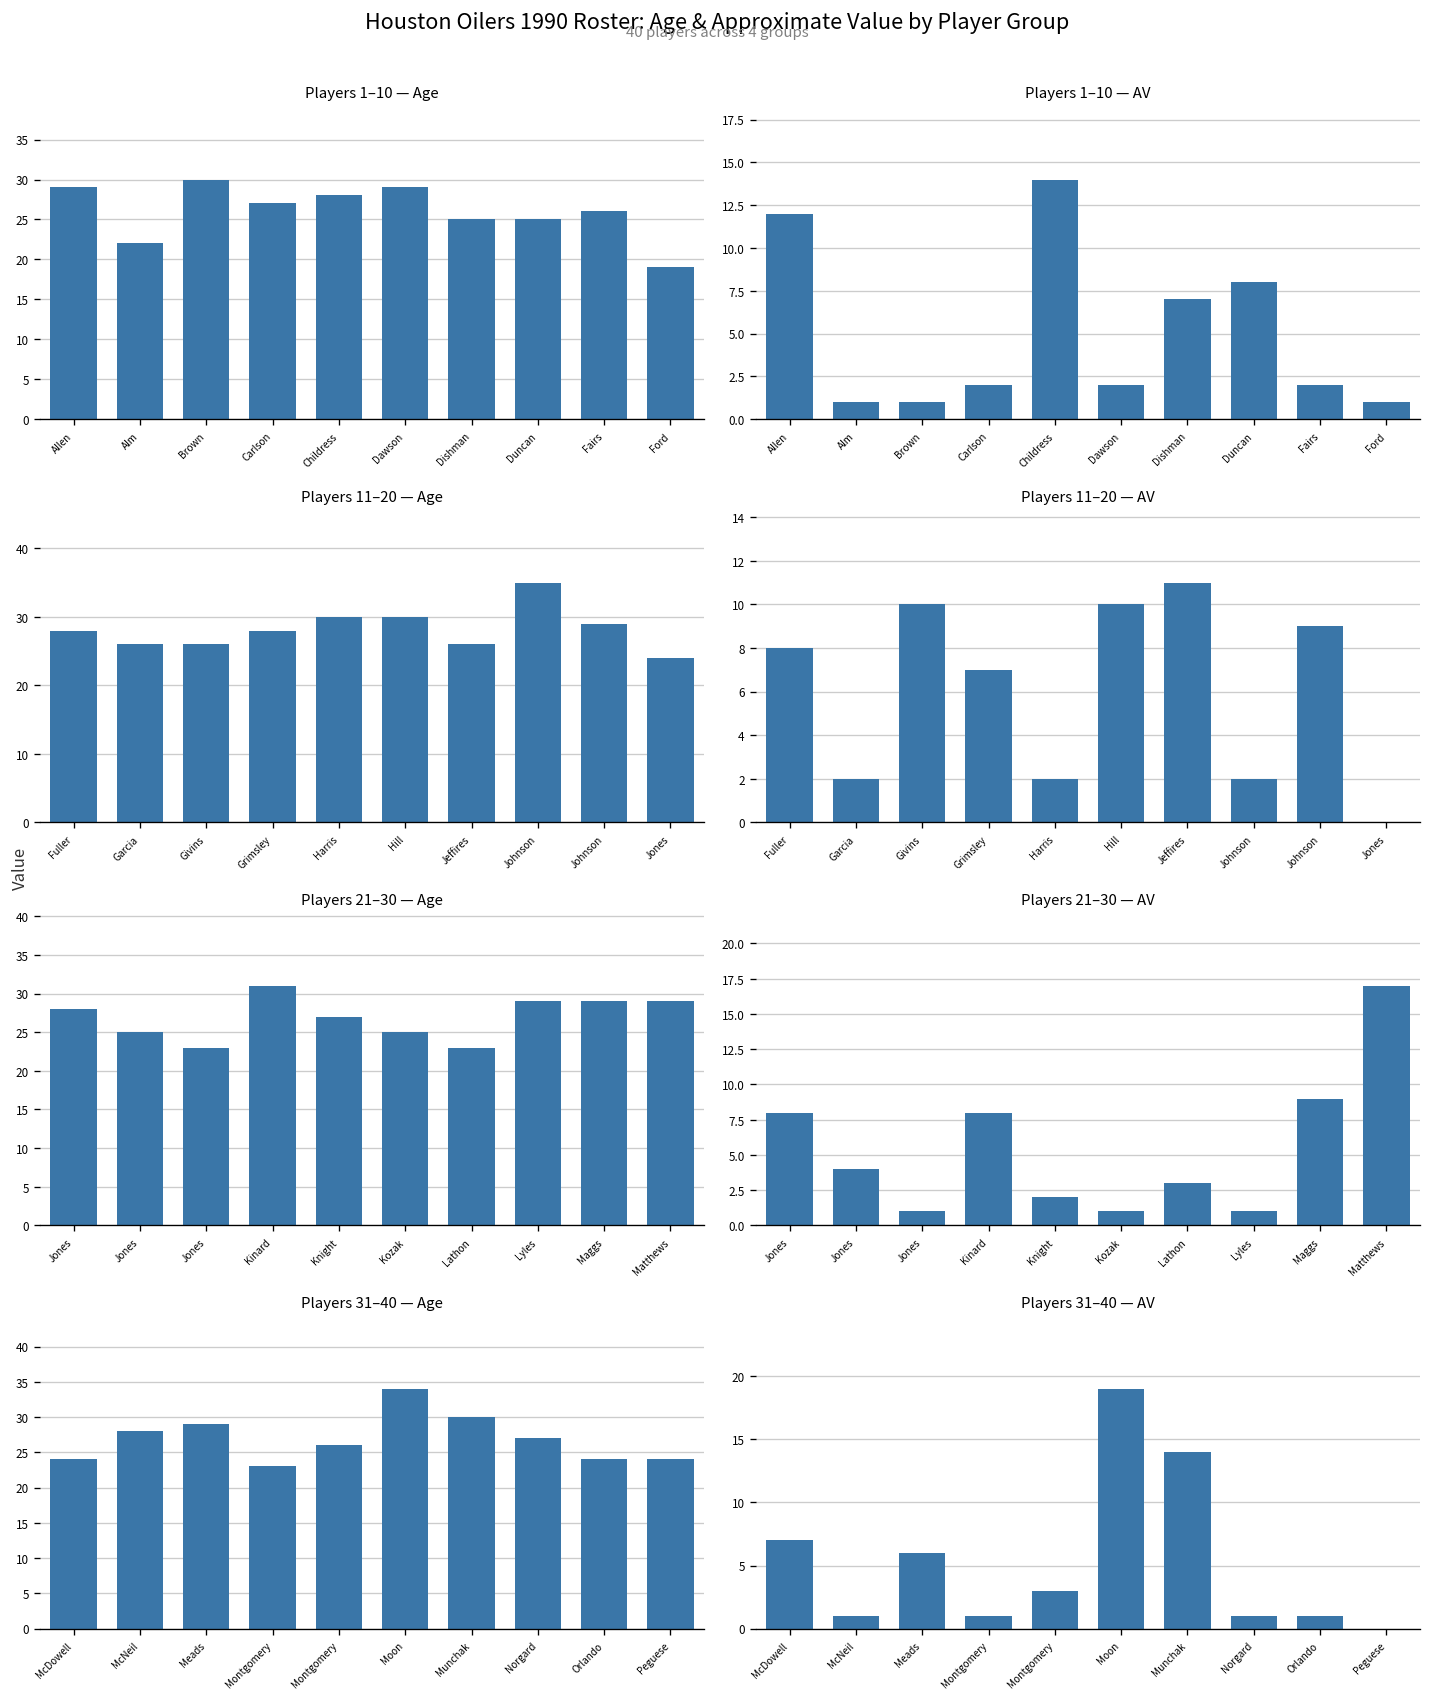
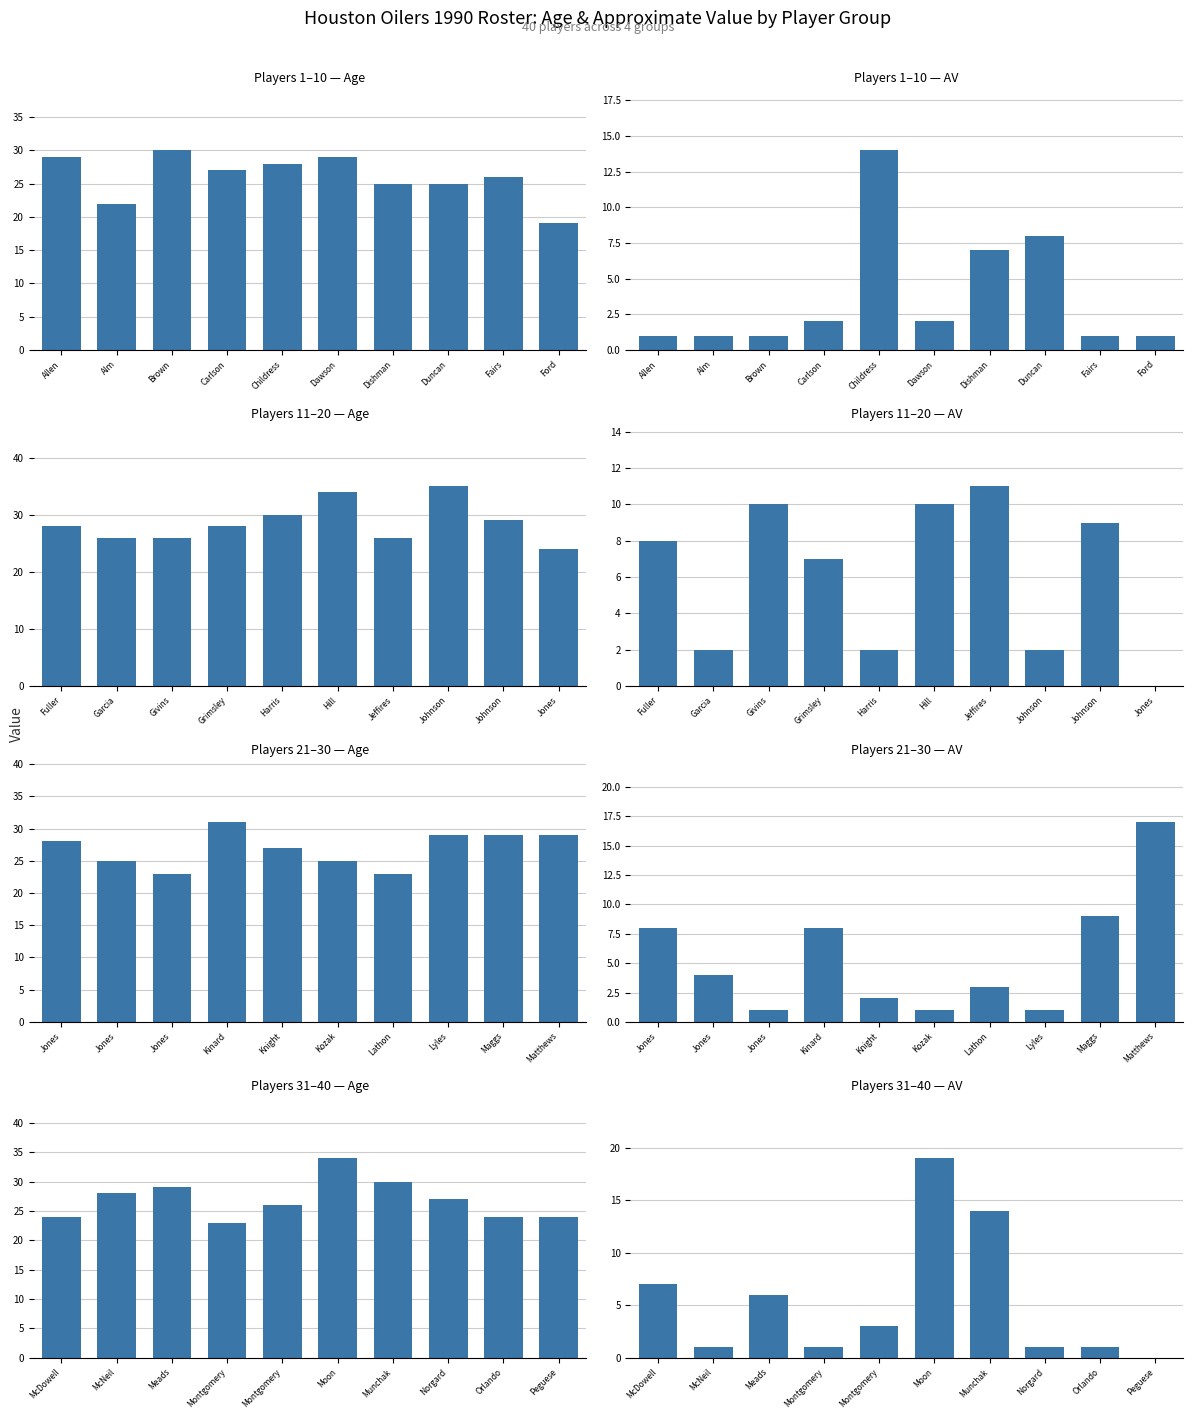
Players 1–10 — AV, Allen: 12 -> 1
Players 1–10 — AV, Fairs: 2 -> 1
Players 11–20 — Age, Hill: 30 -> 34
